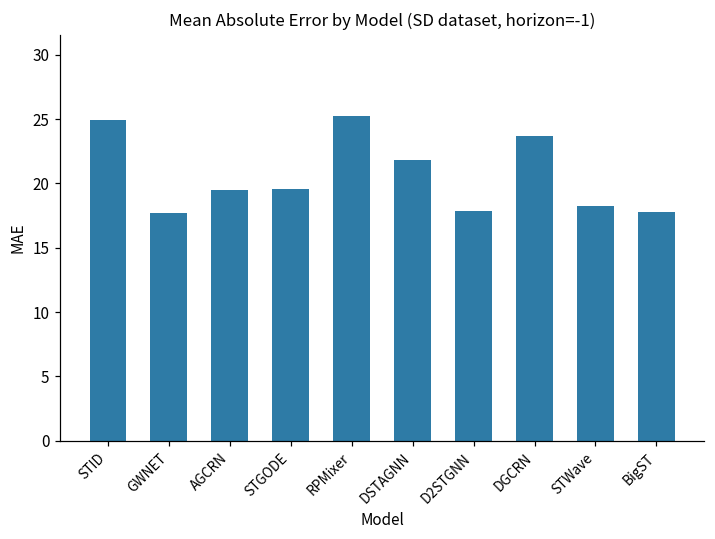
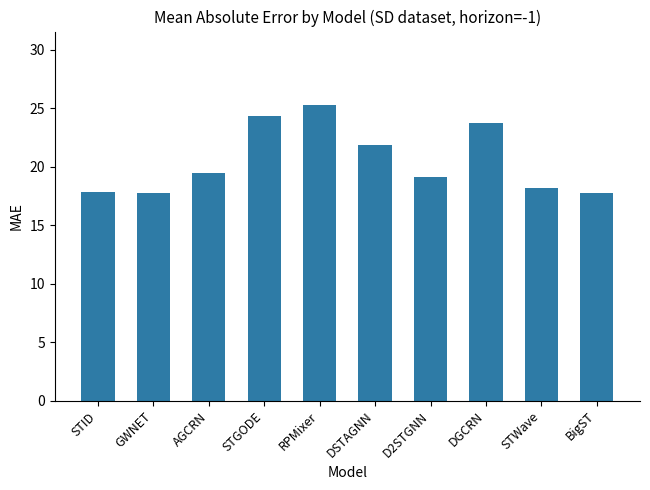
STID: 25.0 -> 17.9
STGODE: 19.6 -> 24.4
D2STGNN: 17.9 -> 19.1
